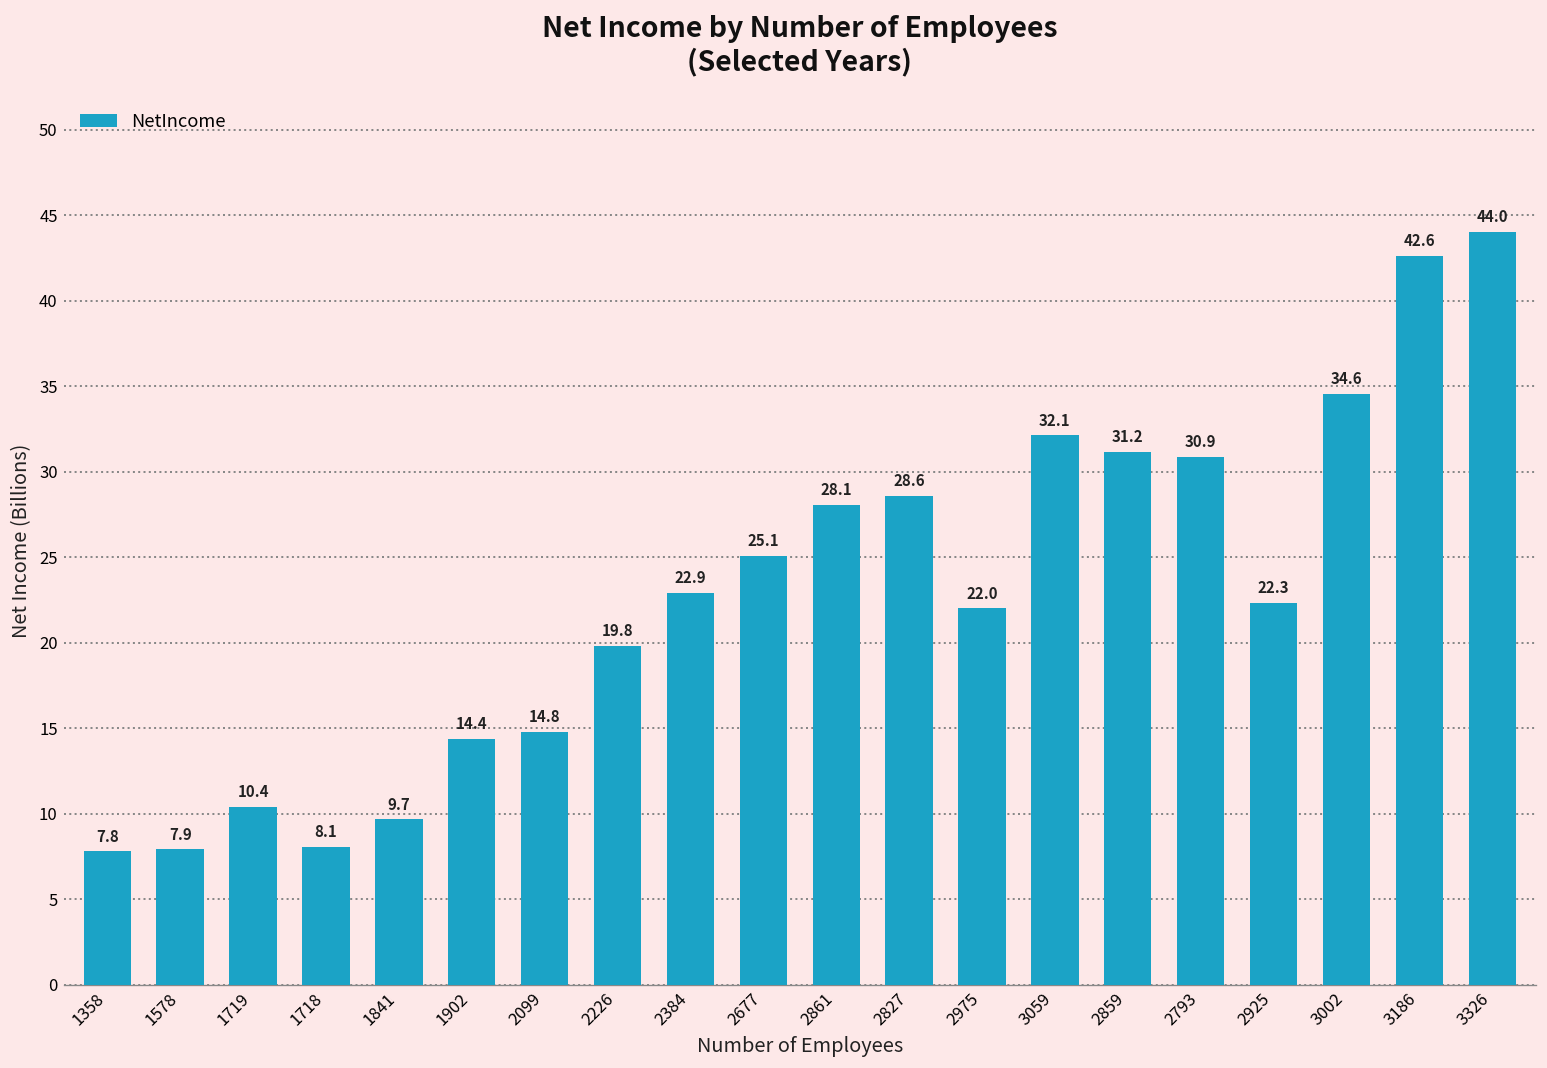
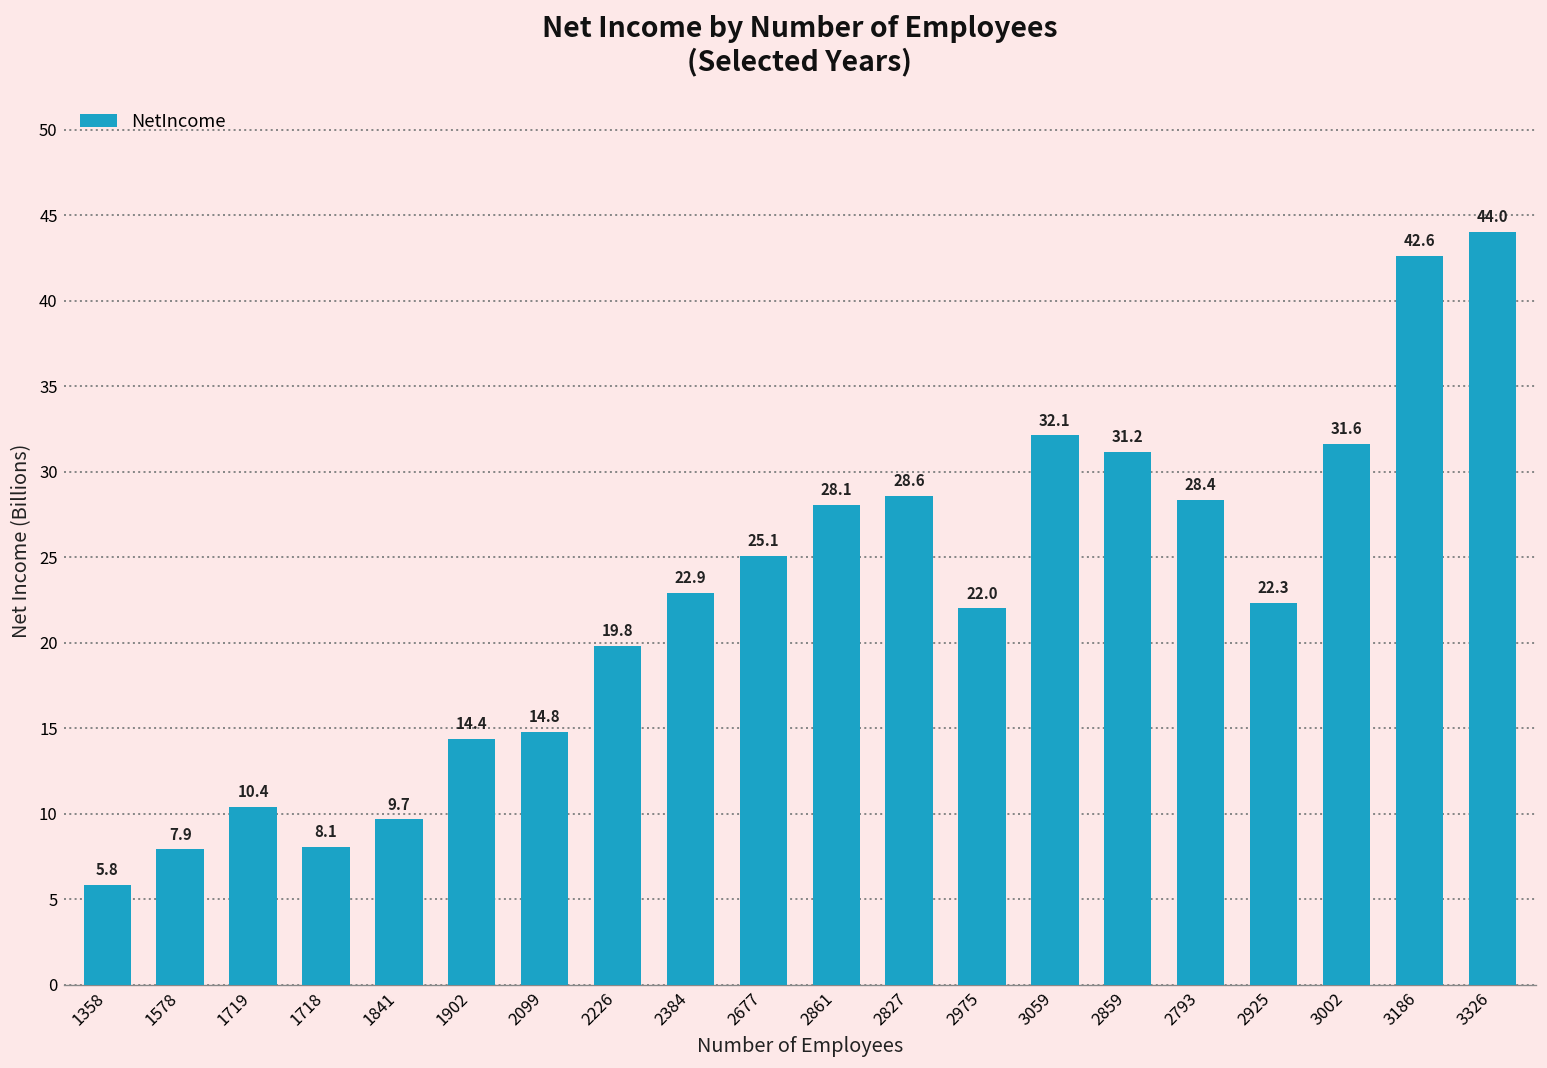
1358: 7.8 -> 5.8
2793: 30.9 -> 28.4
3002: 34.6 -> 31.6
